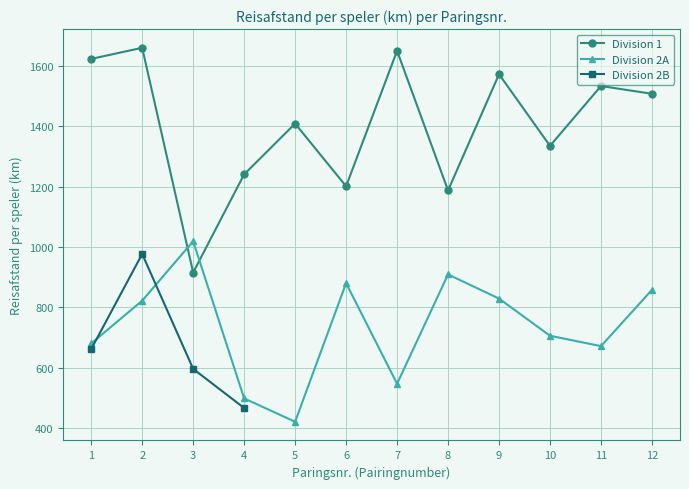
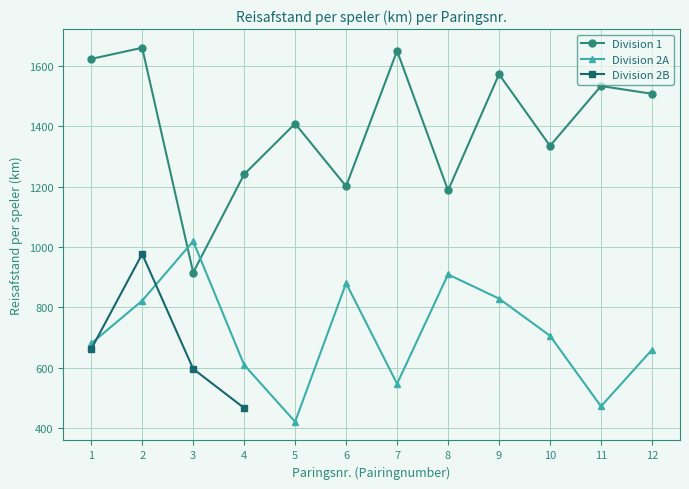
Division 2A, 4: 500 -> 610
Division 2A, 11: 670 -> 470
Division 2A, 12: 860 -> 660
